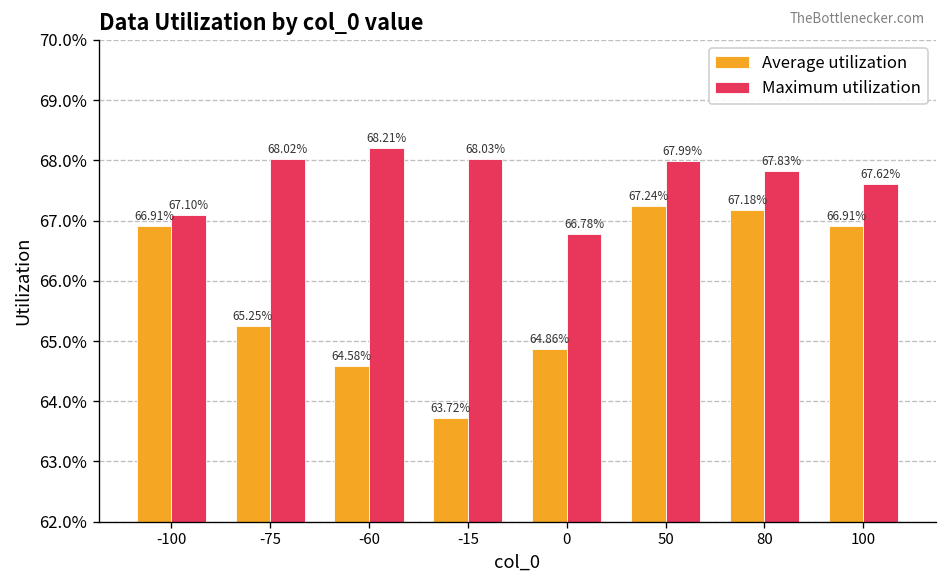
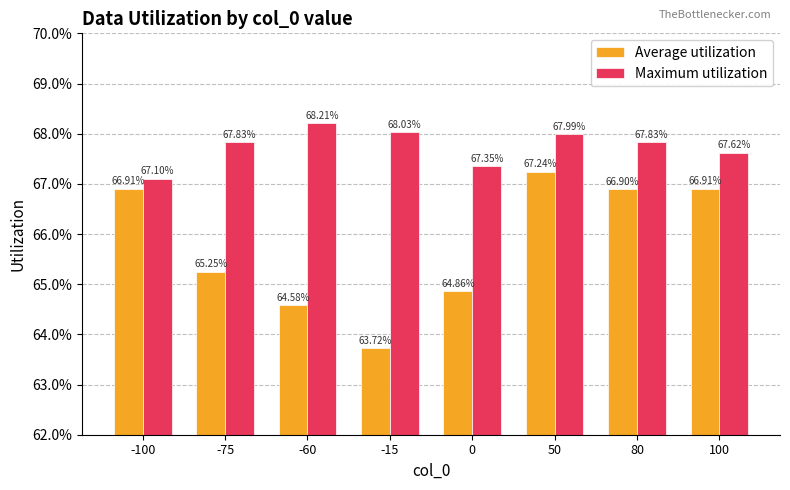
Maximum utilization, -75: 68.02% -> 67.83%
Maximum utilization, 0: 66.78% -> 67.35%
Average utilization, 80: 67.18% -> 66.90%
